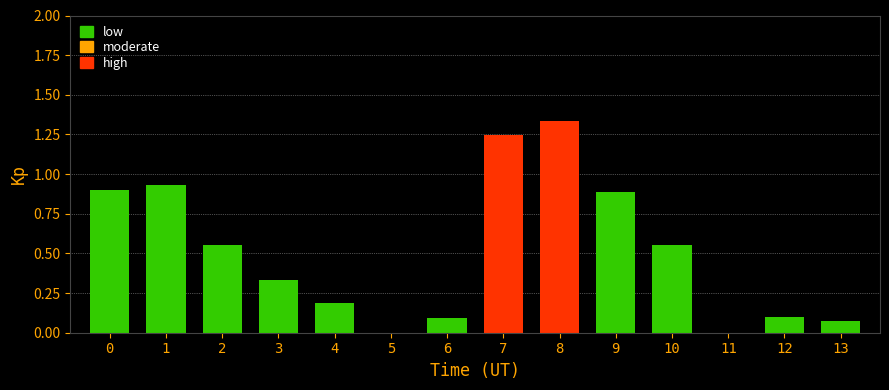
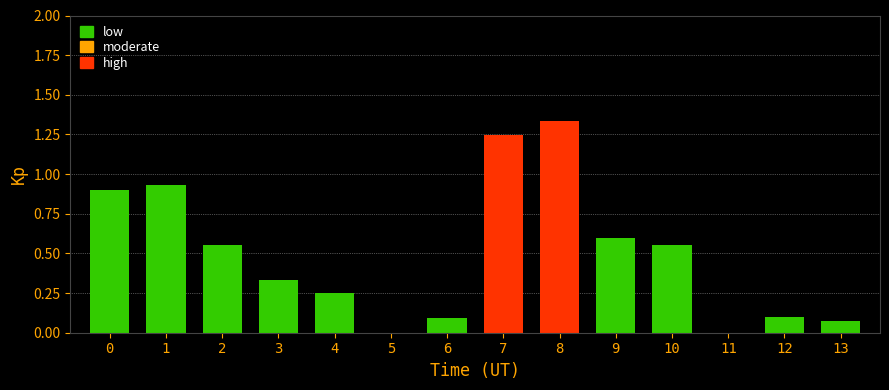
4: 0.18 -> 0.25
9: 0.89 -> 0.60
